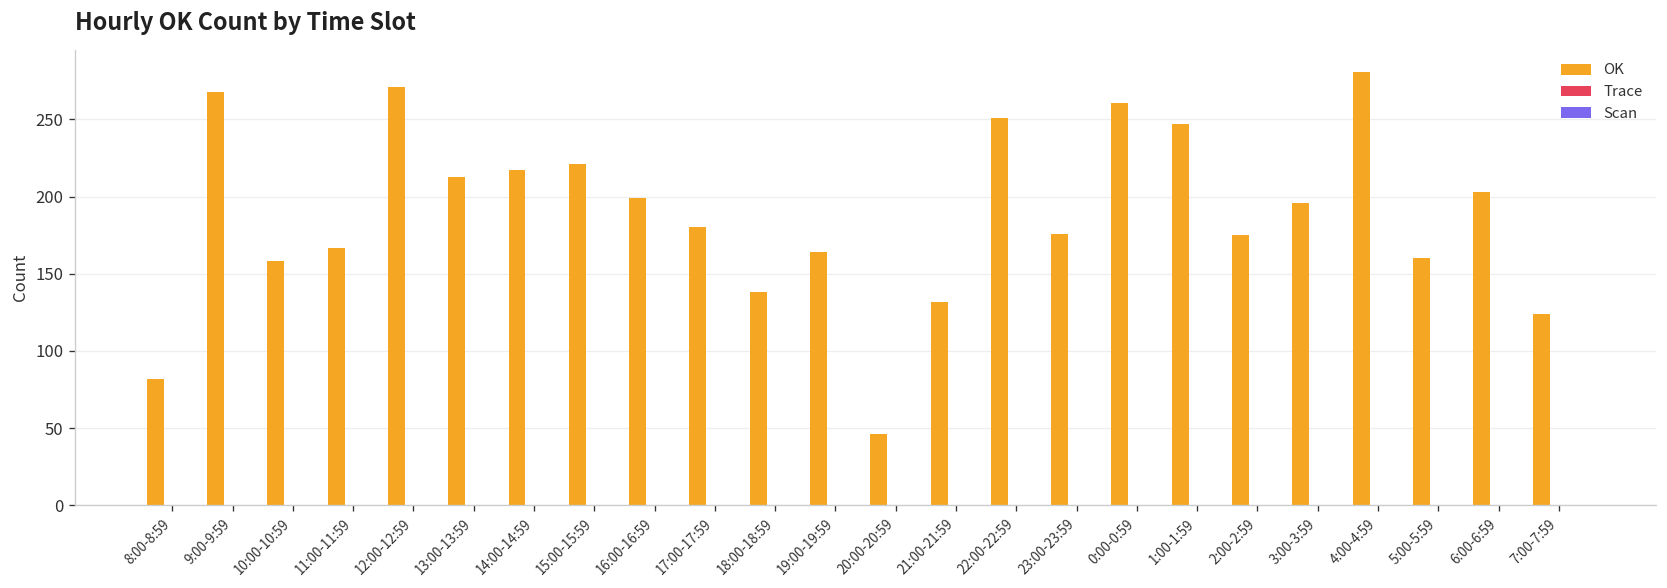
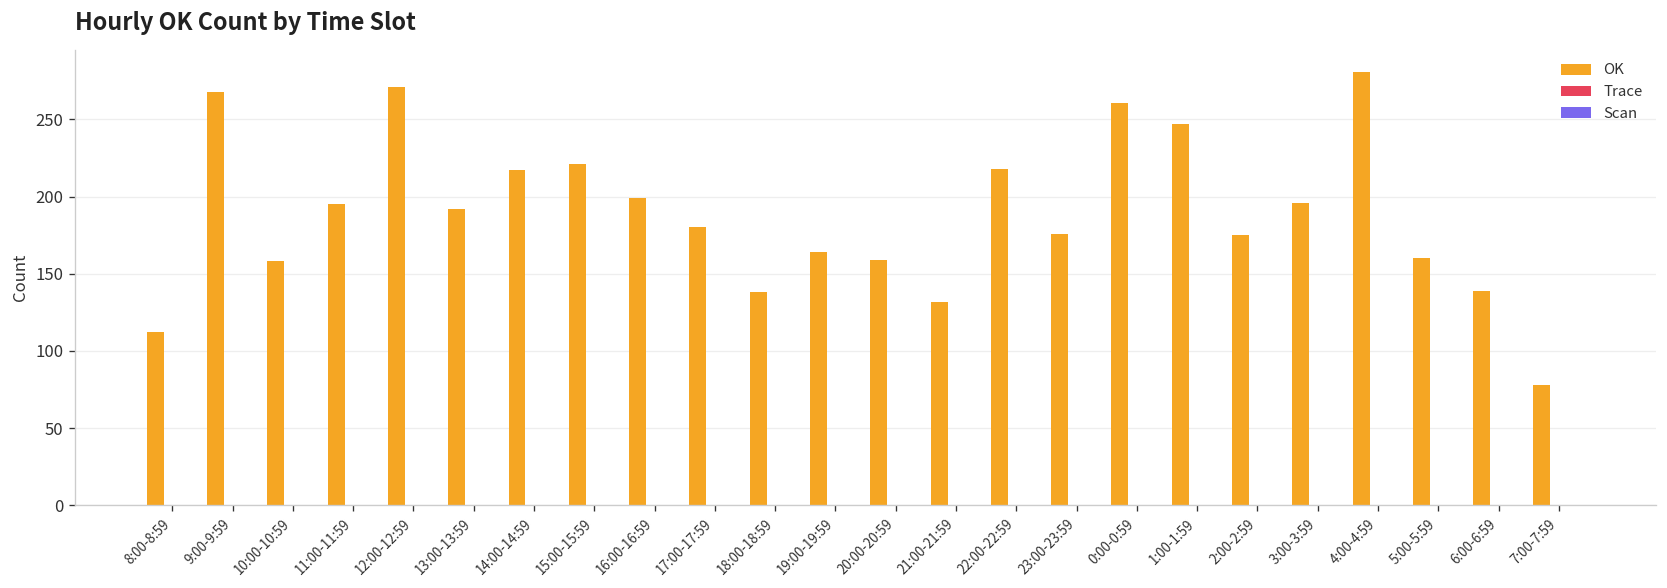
OK, 8:00-8:59: 82 -> 112
OK, 11:00-11:59: 167 -> 195
OK, 13:00-13:59: 213 -> 192
OK, 20:00-20:59: 46 -> 159
OK, 22:00-22:59: 251 -> 218
OK, 6:00-6:59: 203 -> 139
OK, 7:00-7:59: 124 -> 78
